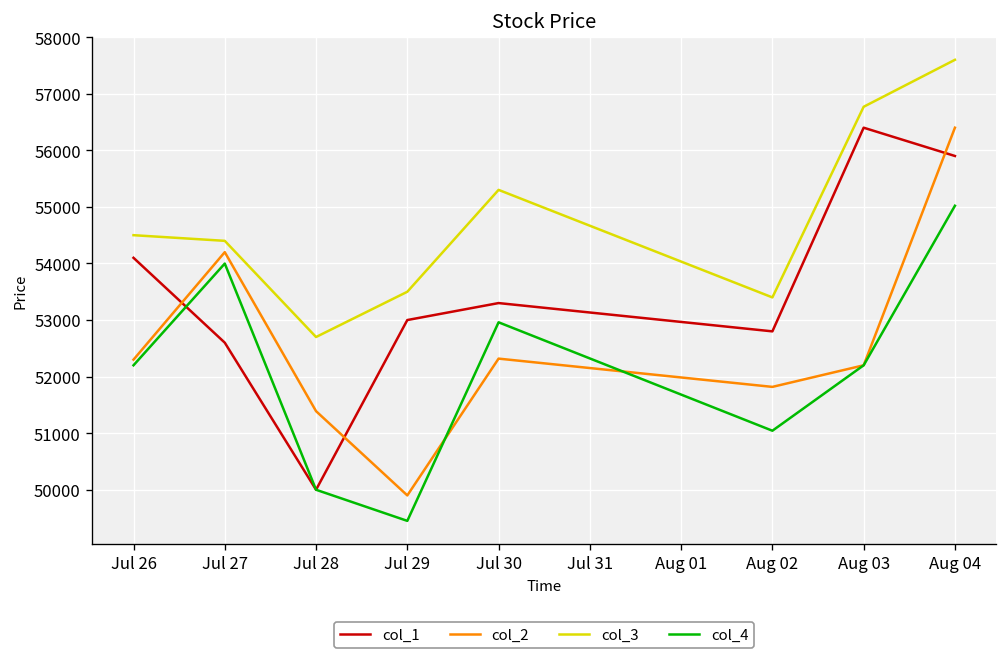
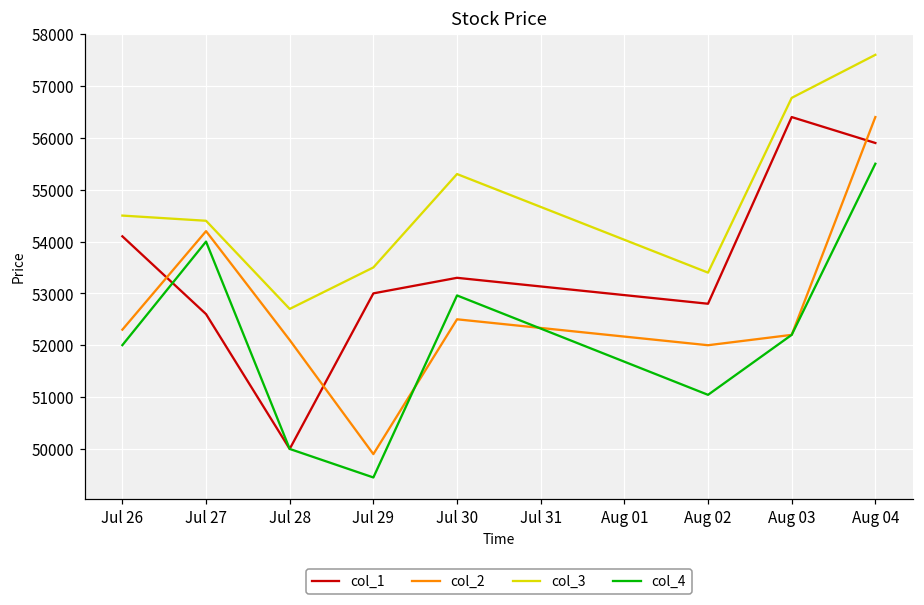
col_4, Jul 26: 52200 -> 52000
col_2, Jul 28: 51400 -> 52100
col_2, Jul 30: 52300 -> 52500
col_2, Aug 02: 51800 -> 52000
col_4, Aug 04: 55000 -> 55500
